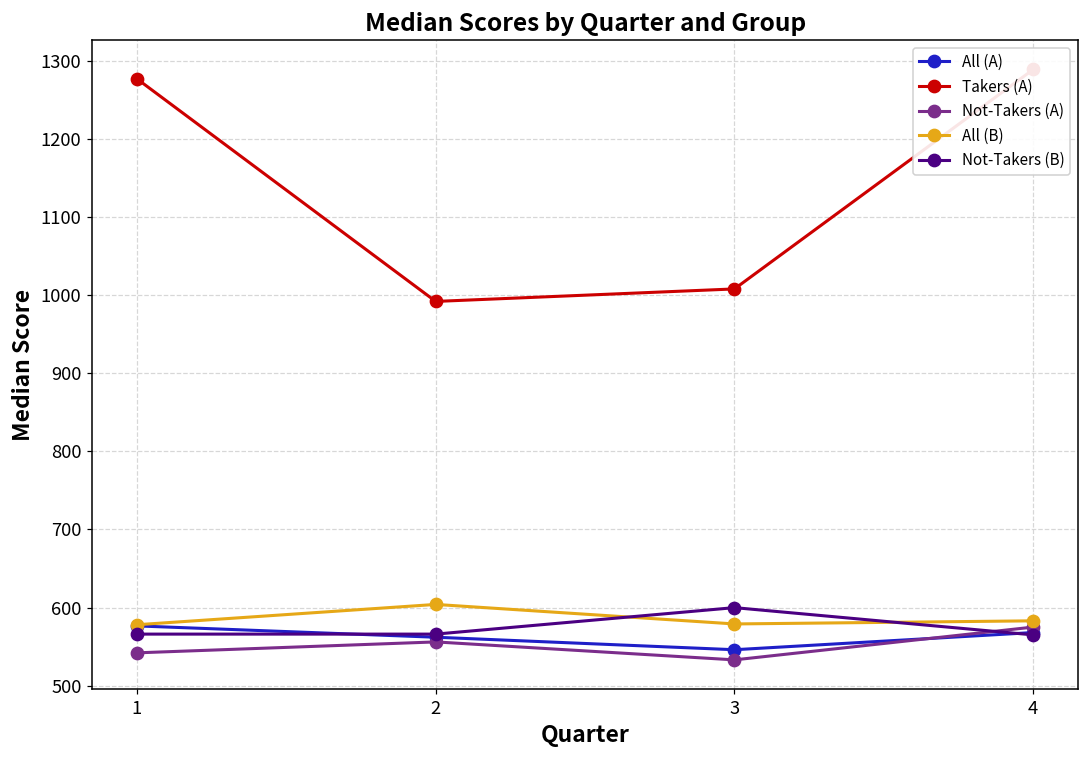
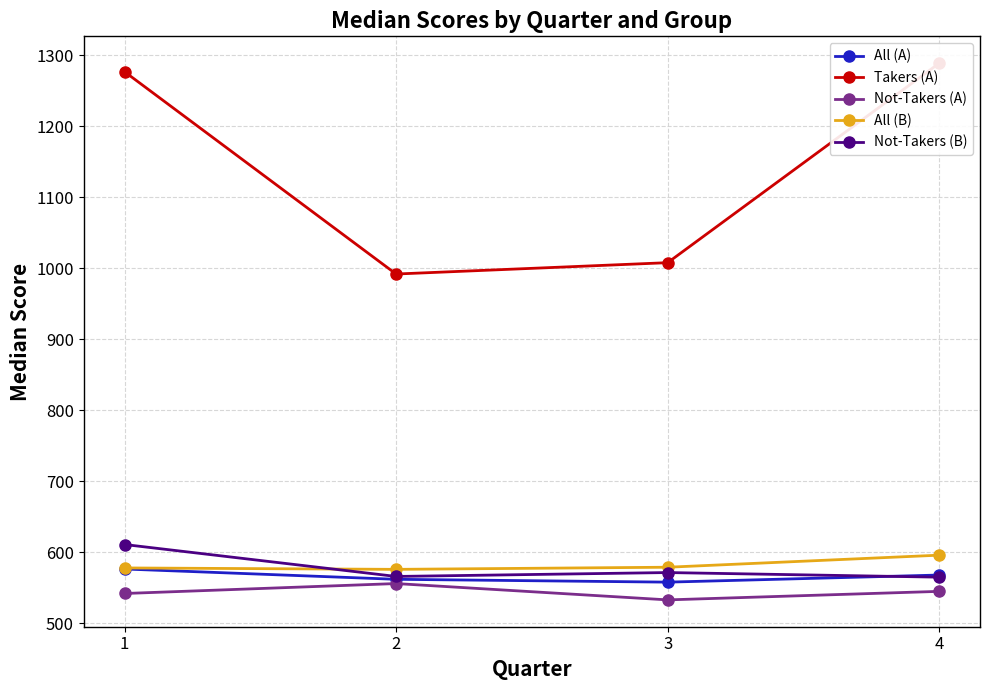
Not-Takers (B), 1: 570 -> 610
All (B), 2: 600 -> 580
All (A), 3: 550 -> 560
Not-Takers (B), 3: 600 -> 570
Not-Takers (A), 4: 580 -> 550
All (B), 4: 580 -> 600
